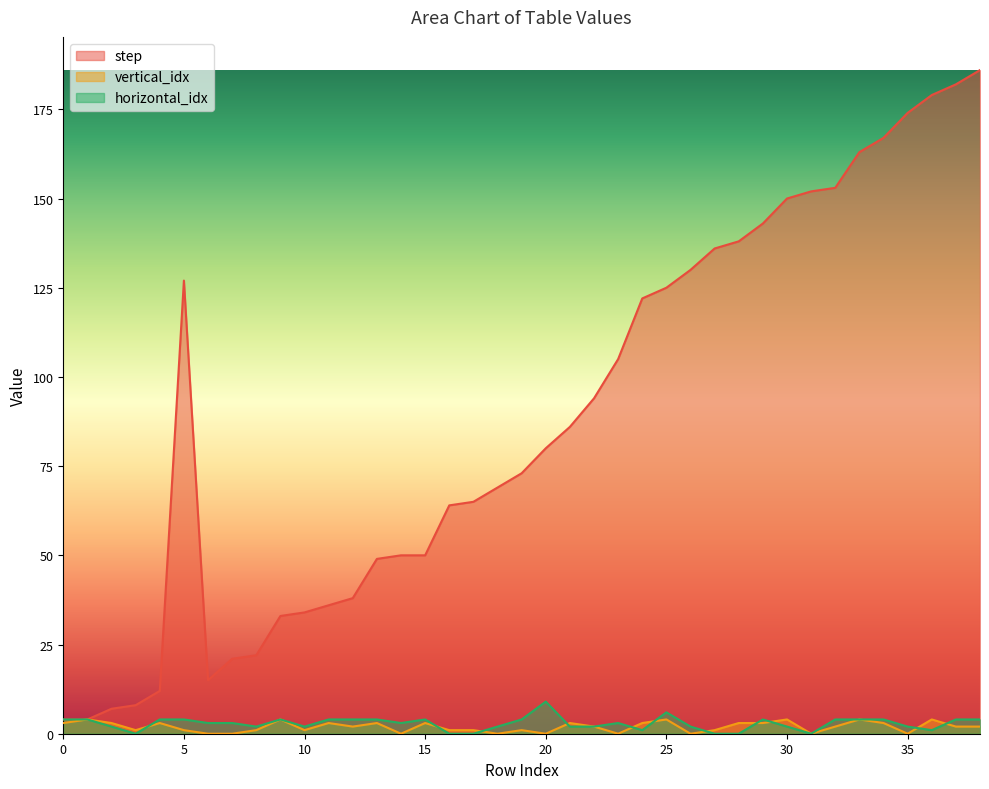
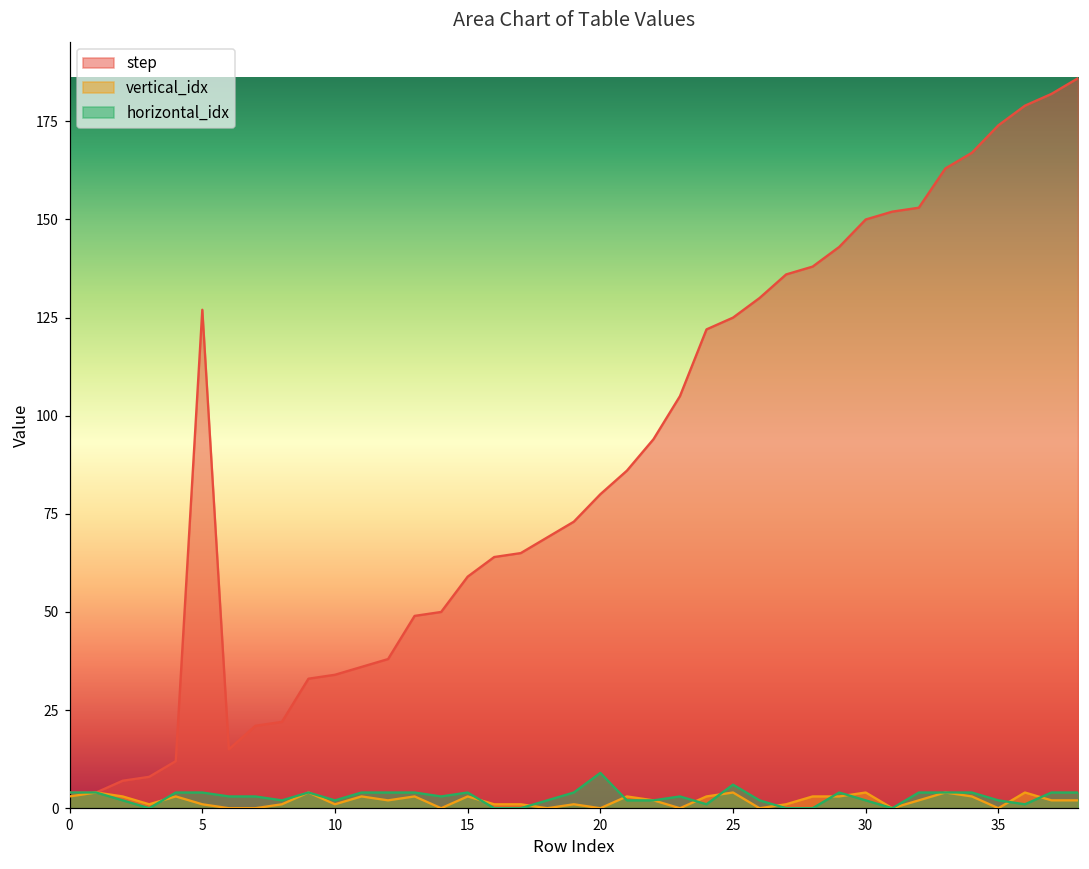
step, 15: 50 -> 59
